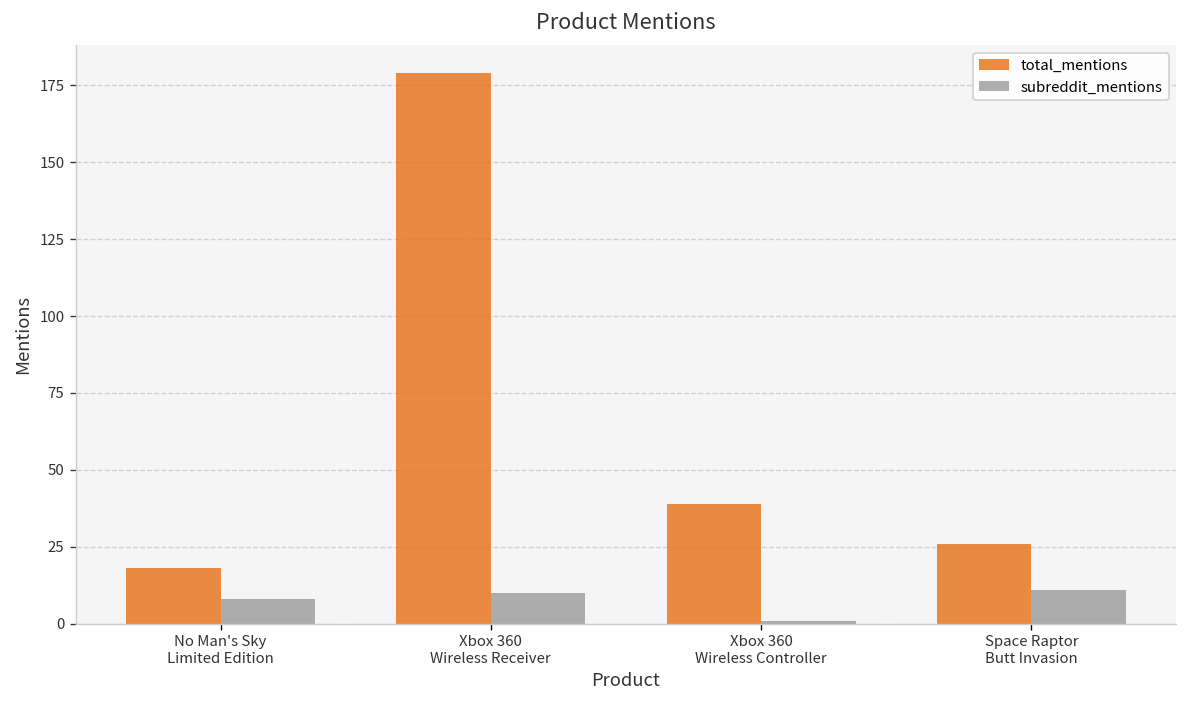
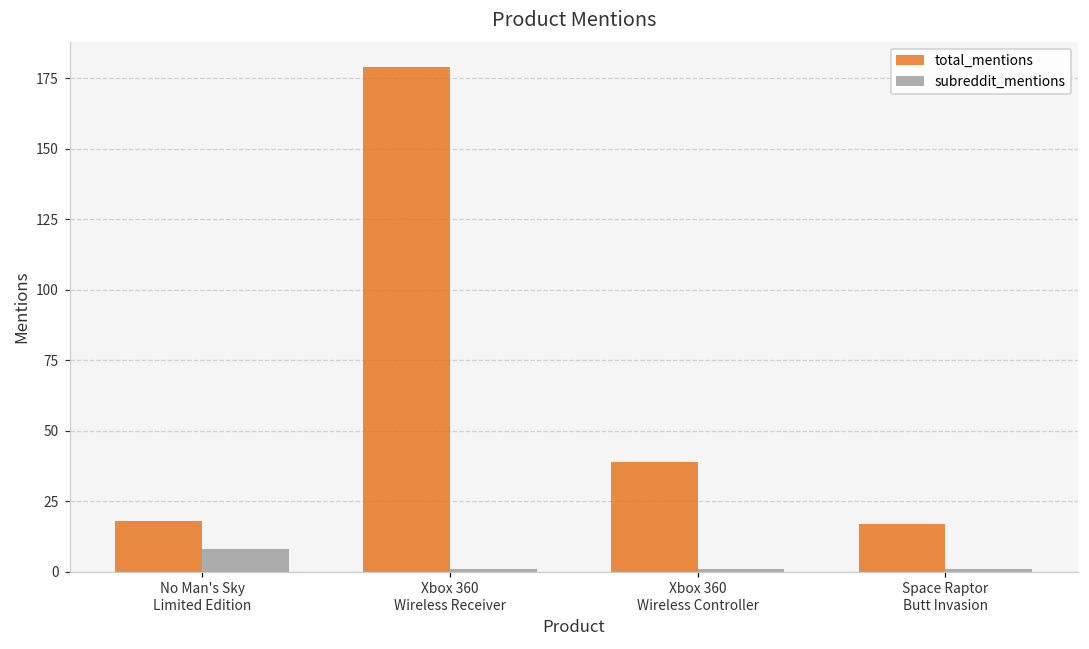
subreddit_mentions, Xbox 360 Wireless Receiver: 10 -> 1
total_mentions, Space Raptor Butt Invasion: 26 -> 17
subreddit_mentions, Space Raptor Butt Invasion: 11 -> 1
